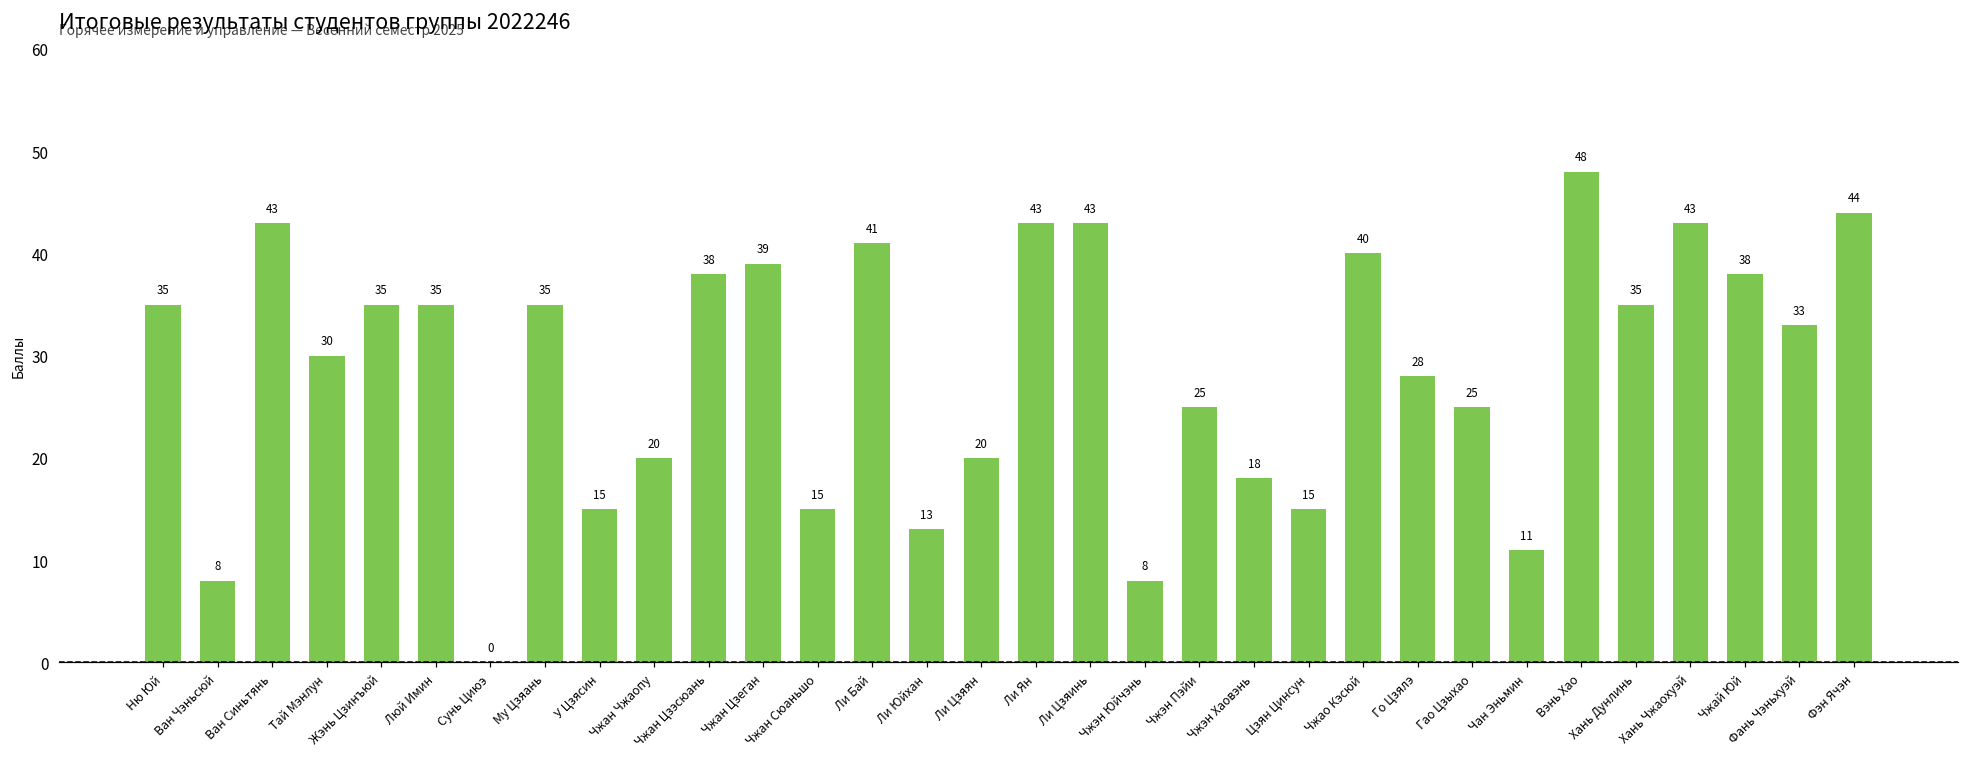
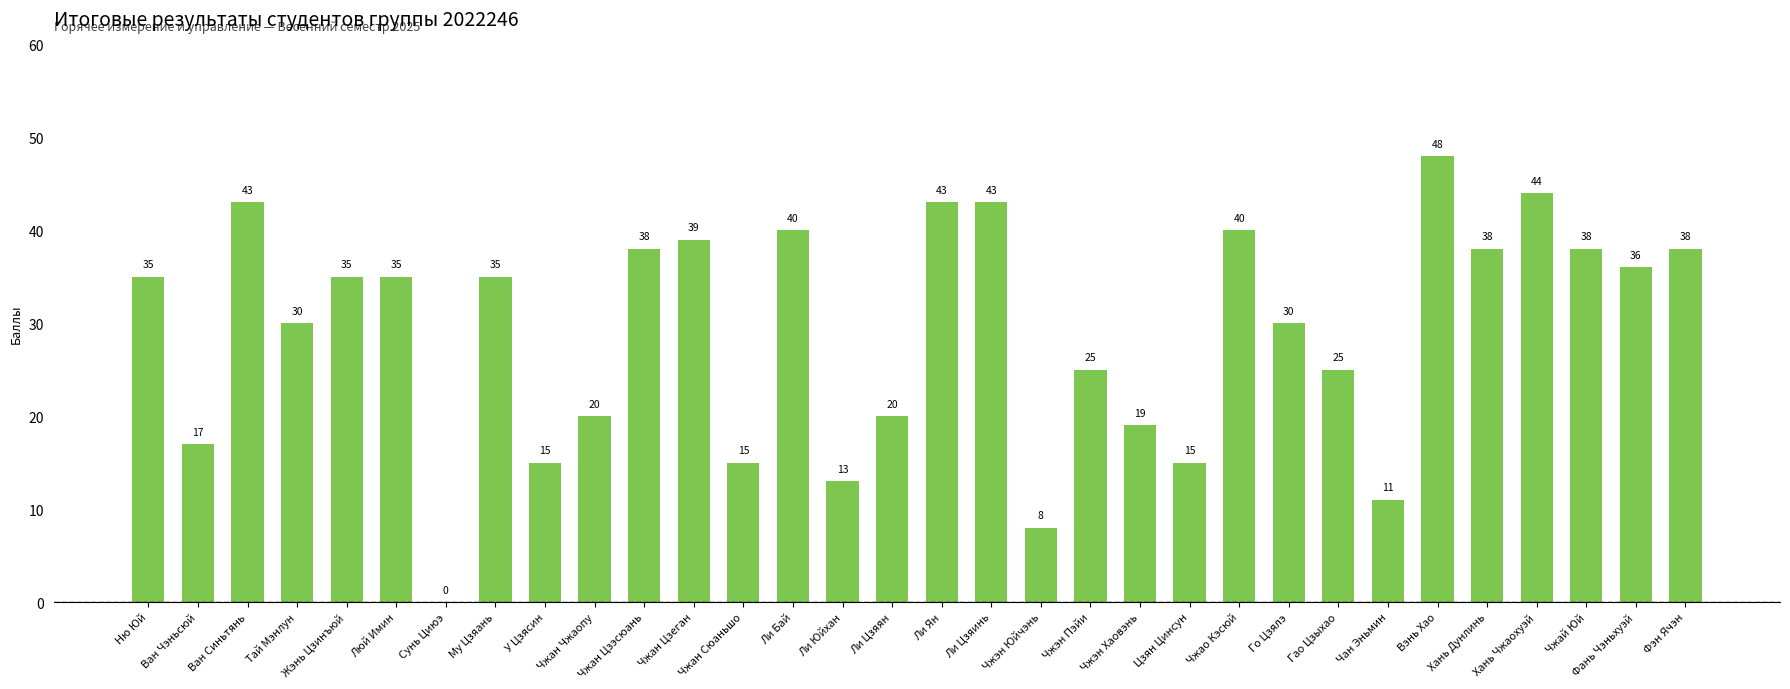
Ван Чэньсюй: 8 -> 17
Ли Бай: 41 -> 40
Чжэн Хаовэнь: 18 -> 19
Го Цзялэ: 28 -> 30
Хань Дунлинь: 35 -> 38
Хань Чжаохуэй: 43 -> 44
Фань Чэньхуэй: 33 -> 36
Фэн Ячэн: 44 -> 38
